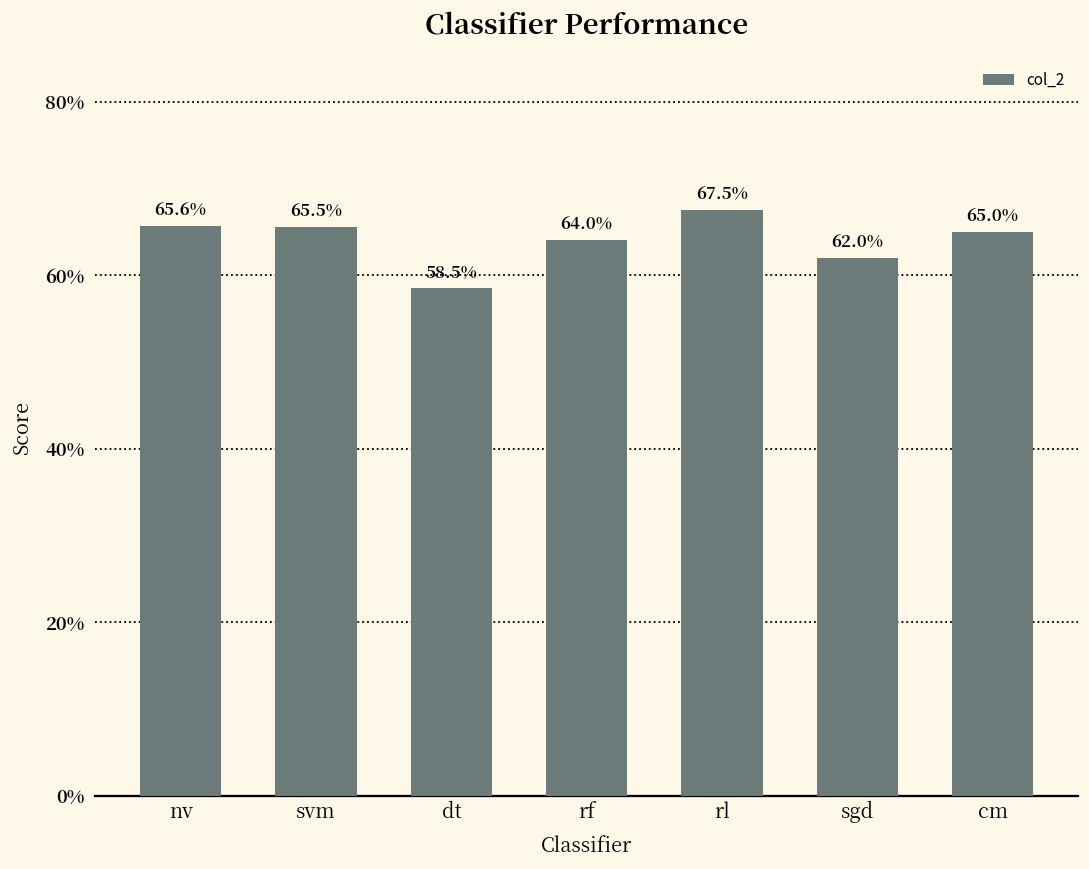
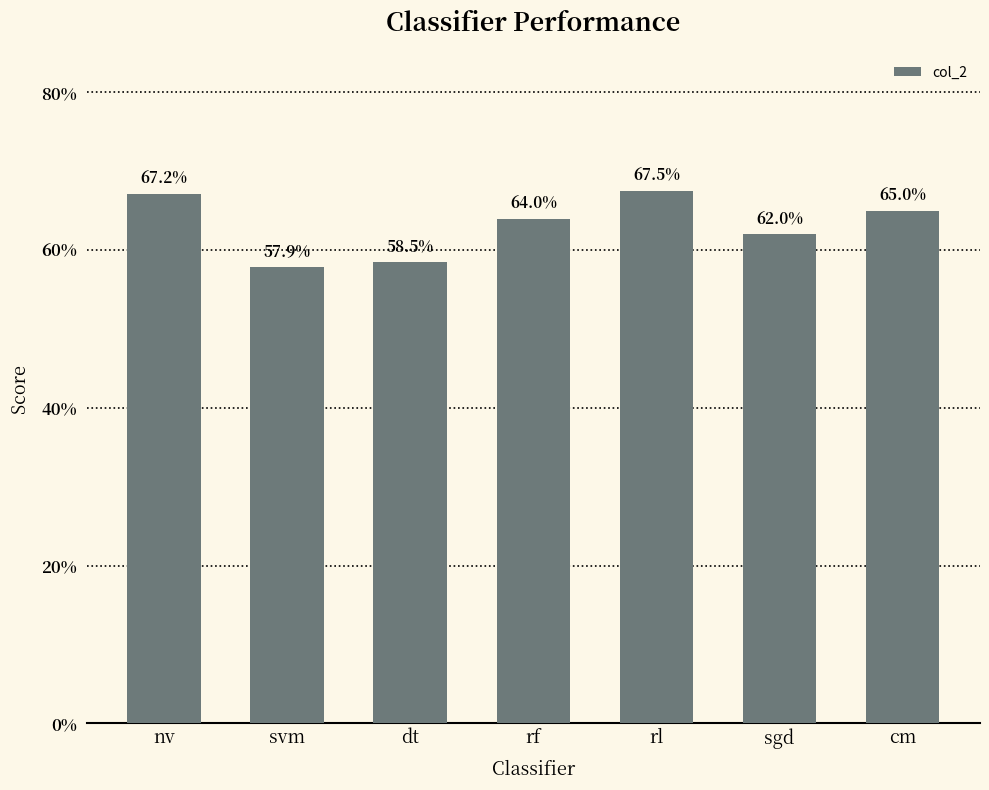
nv: 65.6% -> 67.2%
svm: 65.5% -> 57.9%
